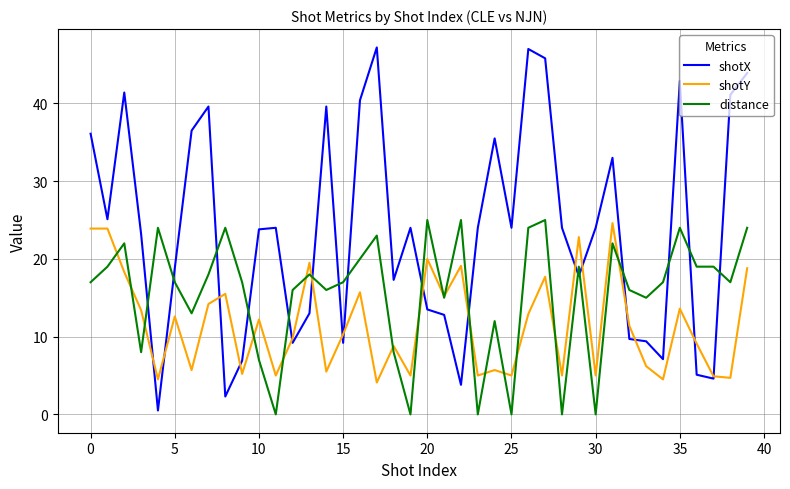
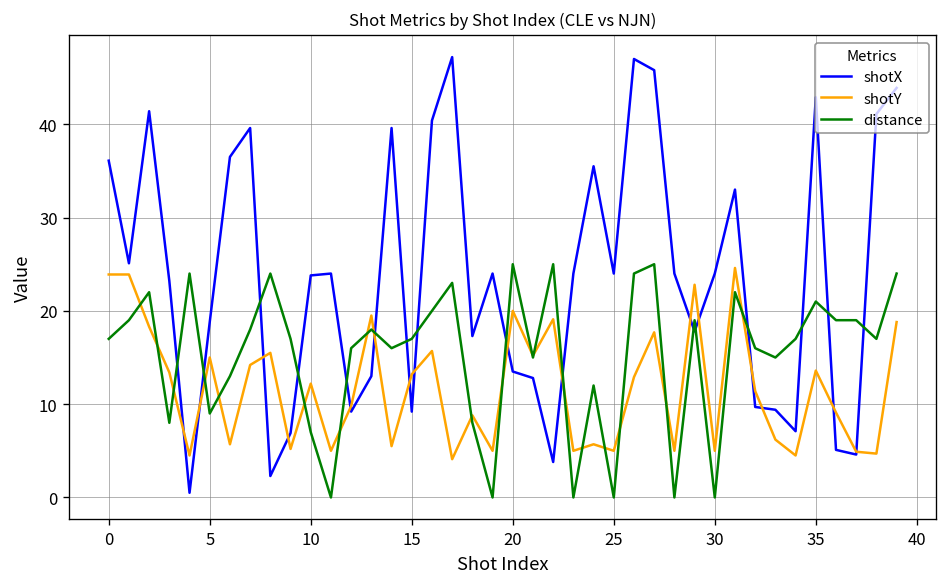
shotY, 5: 13 -> 15
distance, 5: 17 -> 9
shotY, 15: 10 -> 13
distance, 35: 24 -> 21
